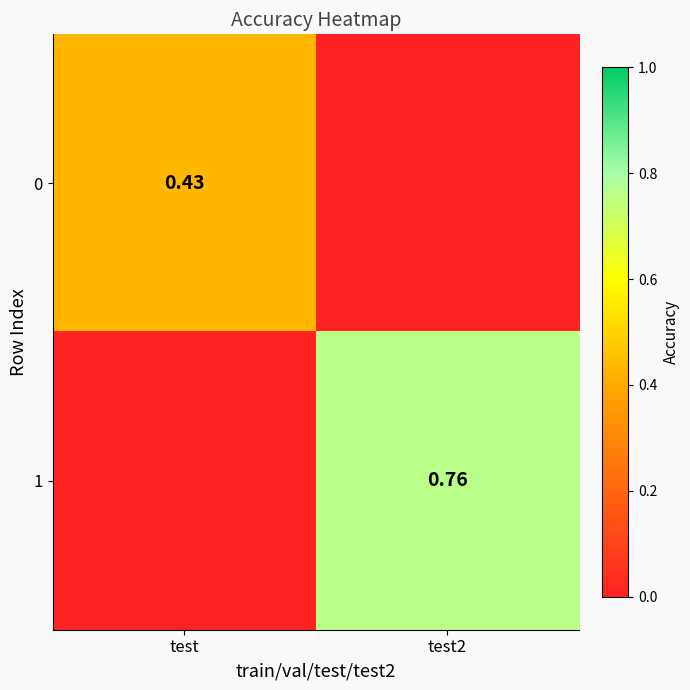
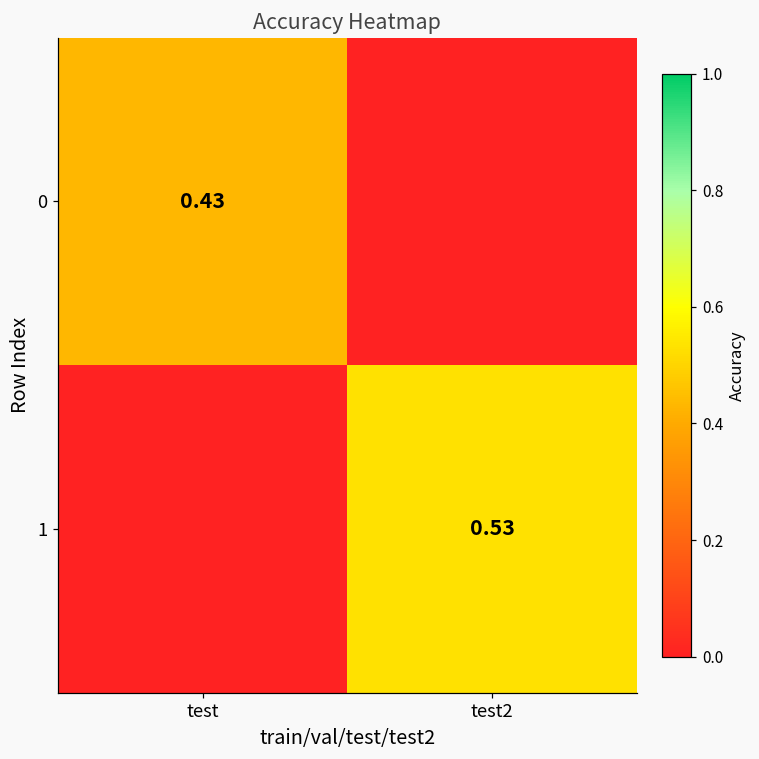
1, test2: 0.76 -> 0.53
